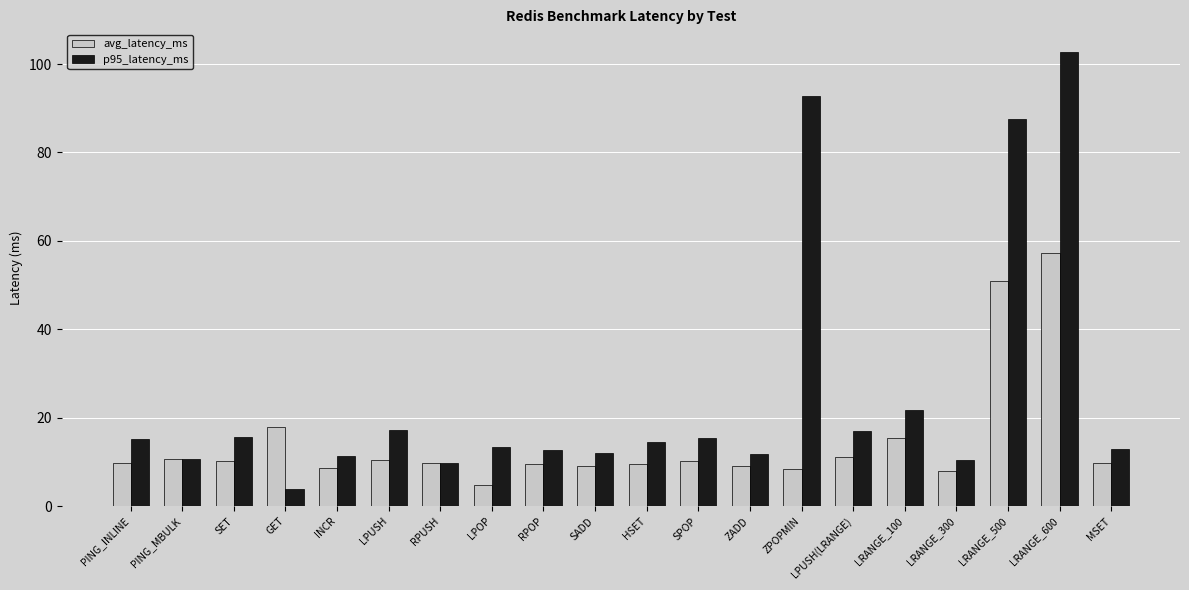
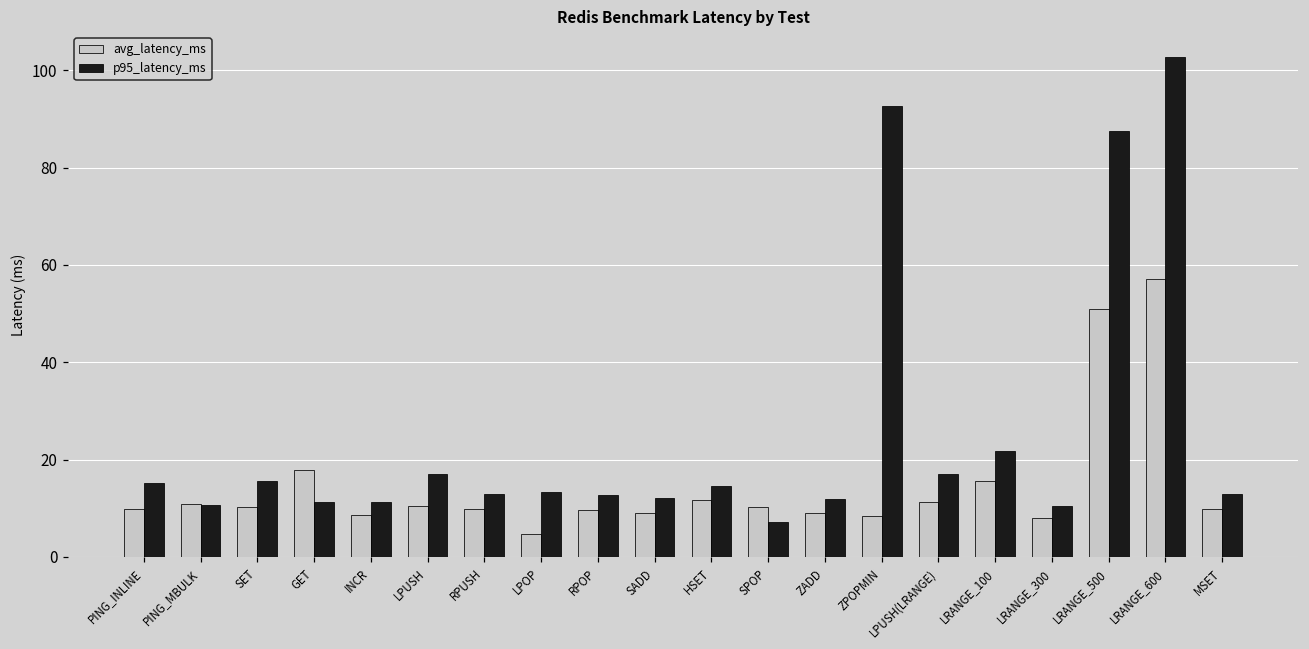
p95_latency_ms, GET: 4 -> 11
p95_latency_ms, RPUSH: 10 -> 13
avg_latency_ms, HSET: 10 -> 12
p95_latency_ms, SPOP: 16 -> 7
